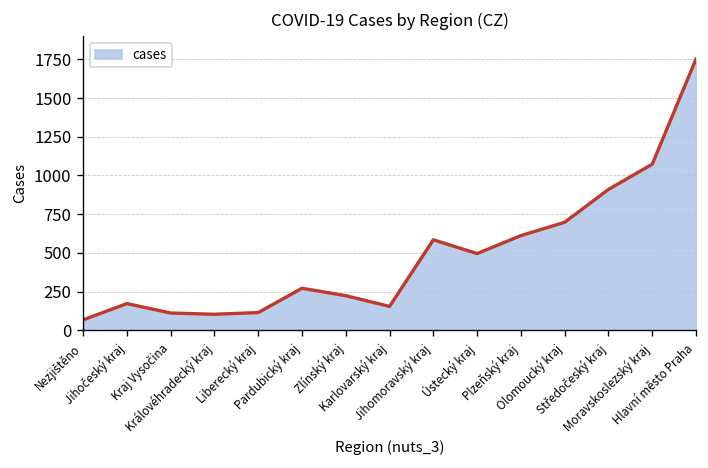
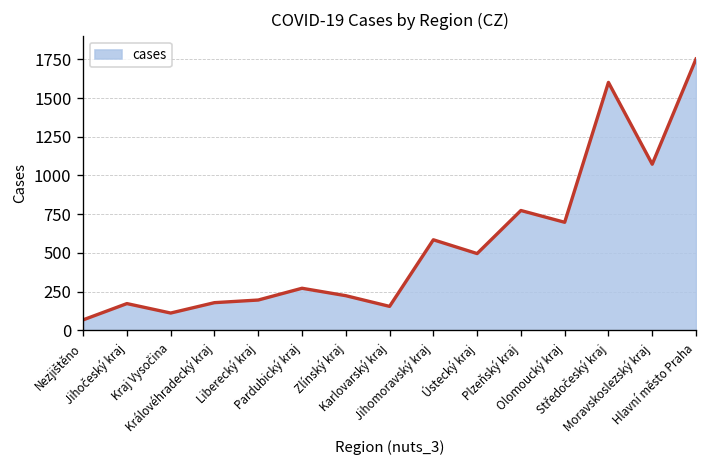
Královéhradecký kraj: 100 -> 180
Liberecký kraj: 120 -> 200
Plzeňský kraj: 610 -> 770
Středočeský kraj: 910 -> 1600
